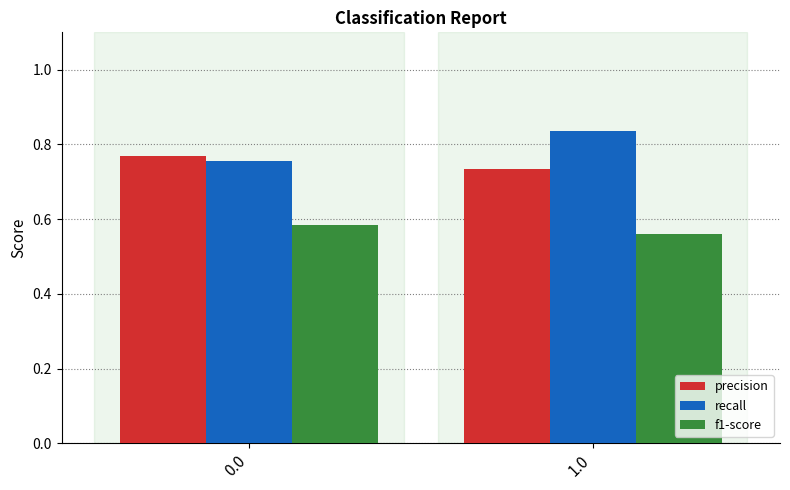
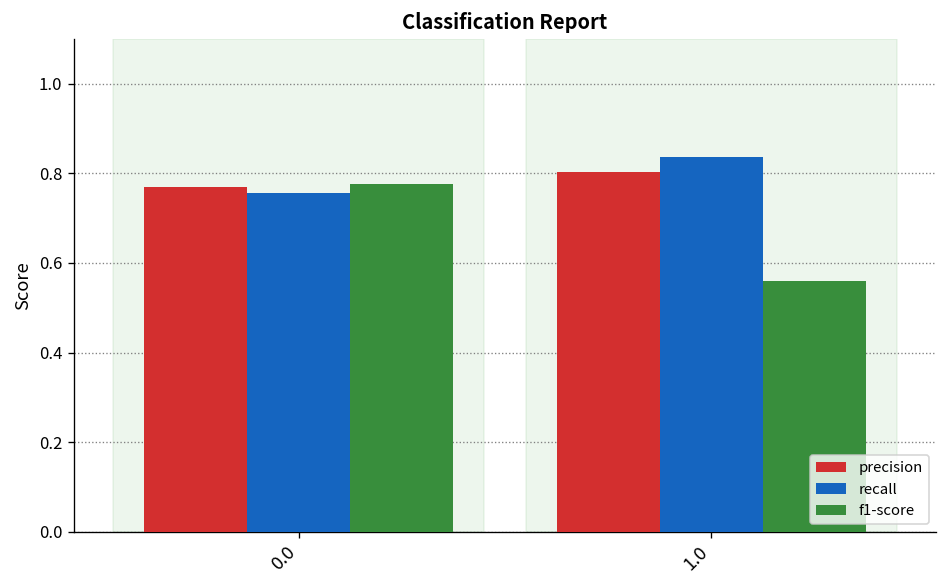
f1-score, 0.0: 0.58 -> 0.77
precision, 1.0: 0.73 -> 0.80
